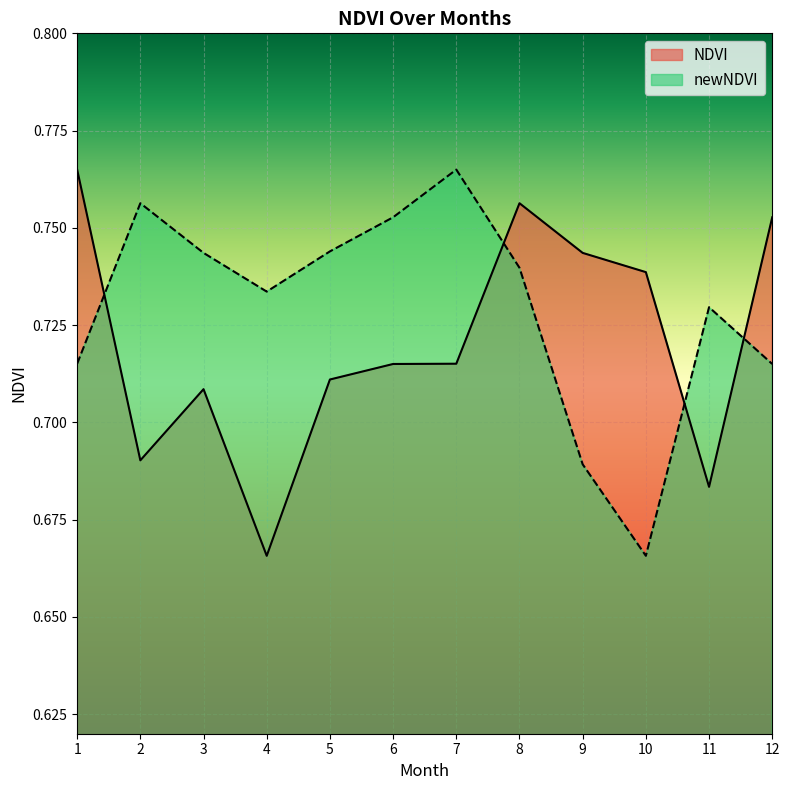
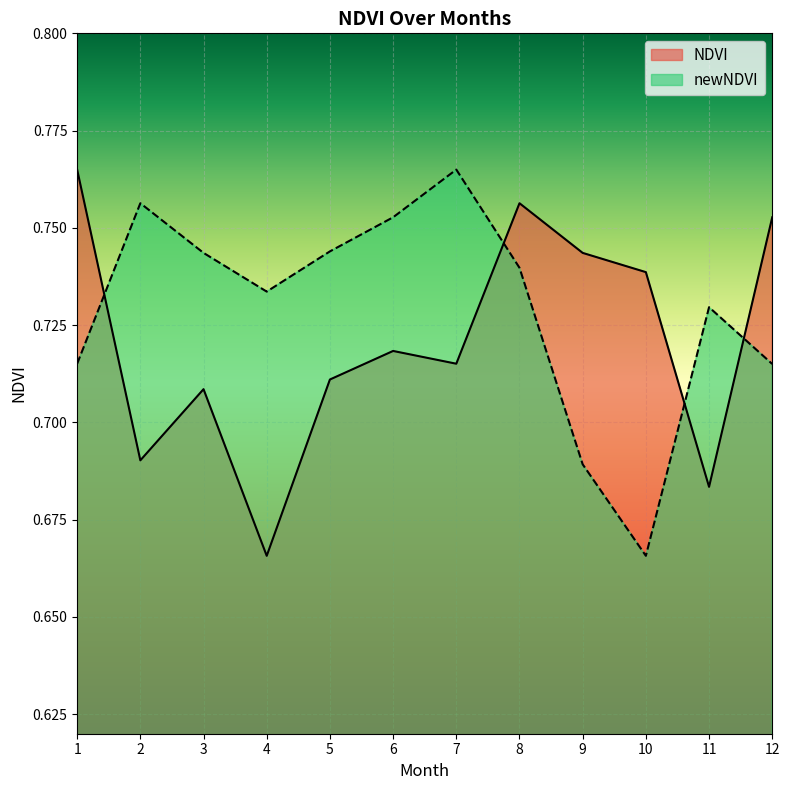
NDVI, 6: 0.715 -> 0.718
